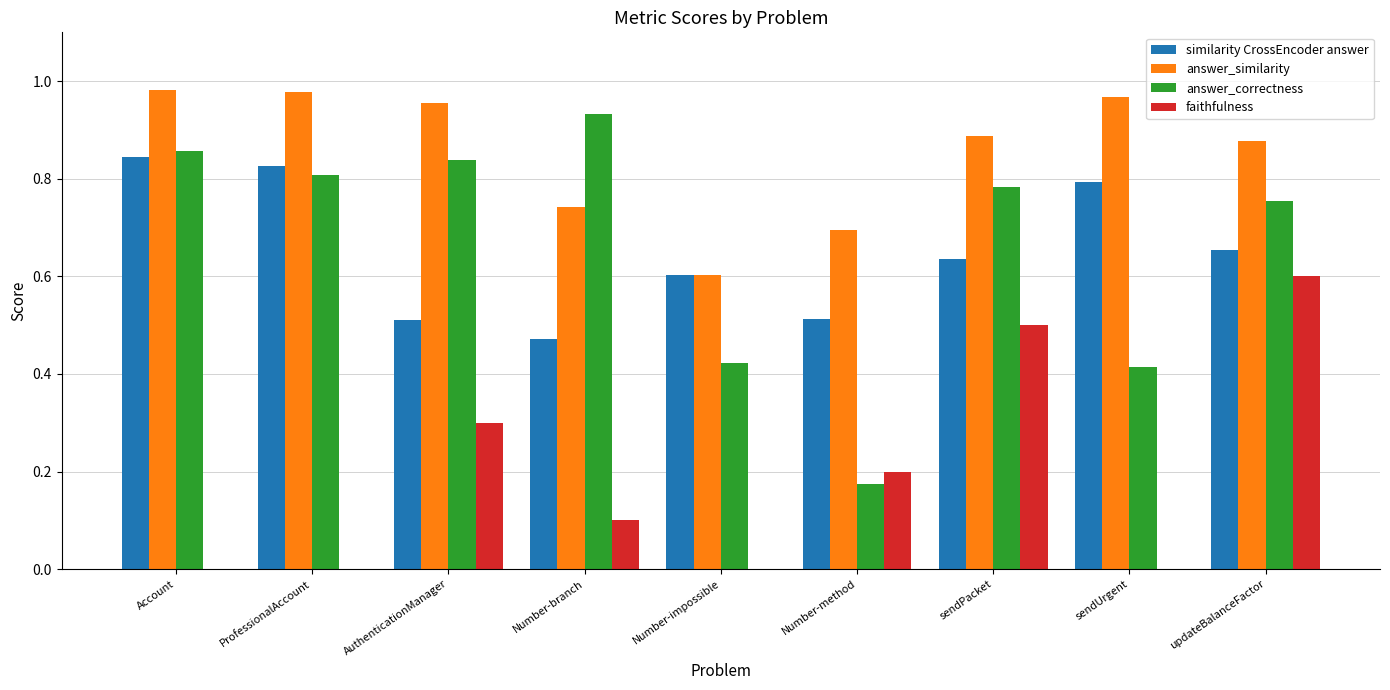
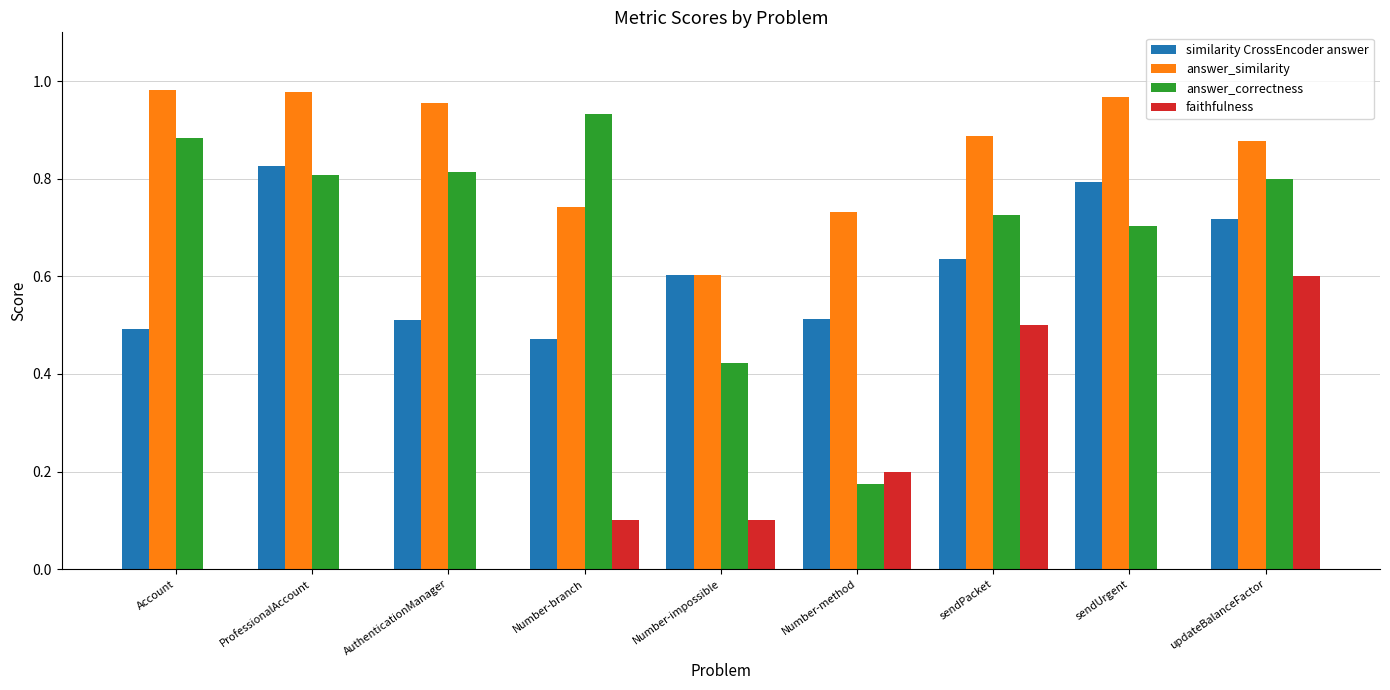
similarity CrossEncoder answer, Account: 0.84 -> 0.49
answer_correctness, Account: 0.86 -> 0.88
answer_correctness, AuthenticationManager: 0.84 -> 0.81
faithfulness, AuthenticationManager: 0.3 -> 0.0
faithfulness, Number-impossible: 0.0 -> 0.1
answer_similarity, Number-method: 0.70 -> 0.73
answer_correctness, sendPacket: 0.78 -> 0.73
answer_correctness, sendUrgent: 0.41 -> 0.70
similarity CrossEncoder answer, updateBalanceFactor: 0.65 -> 0.72
answer_correctness, updateBalanceFactor: 0.76 -> 0.80
